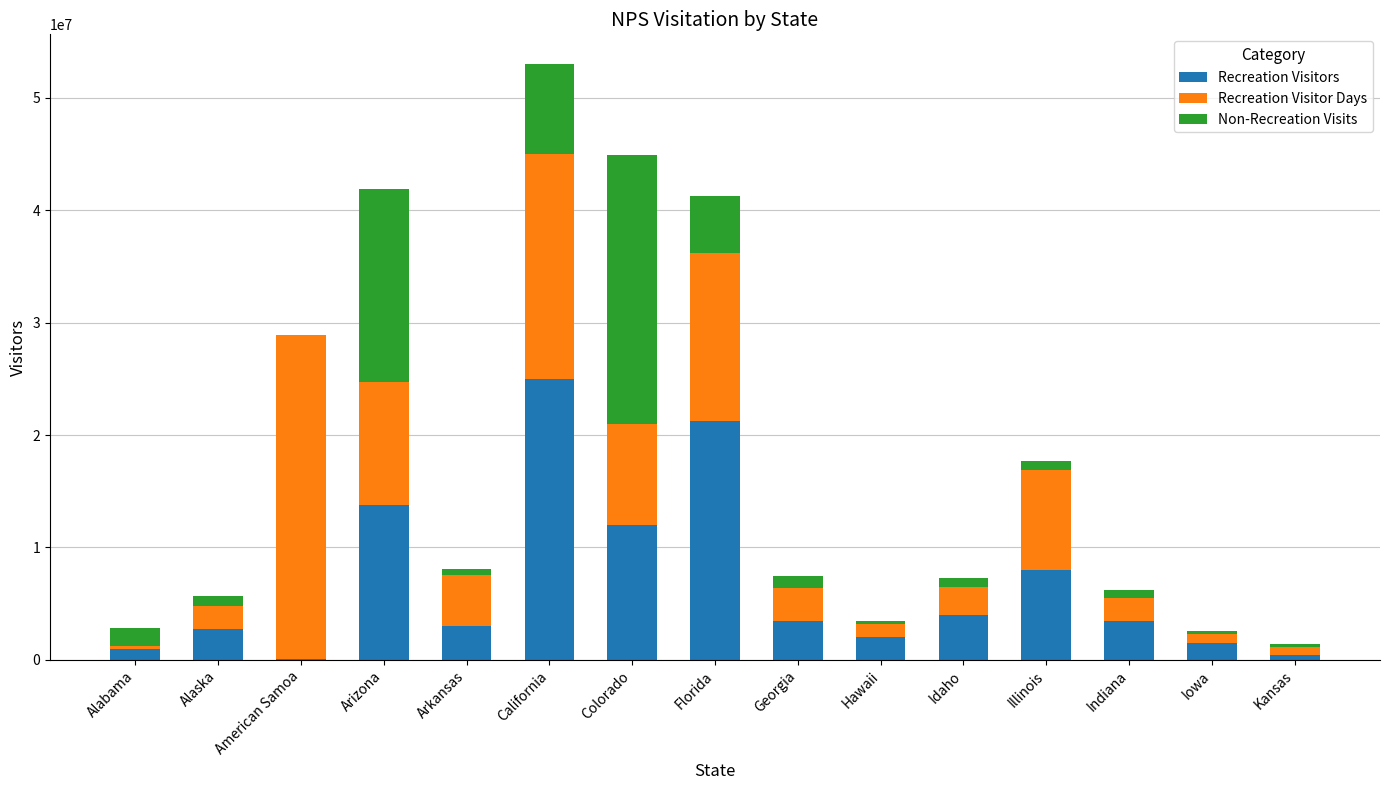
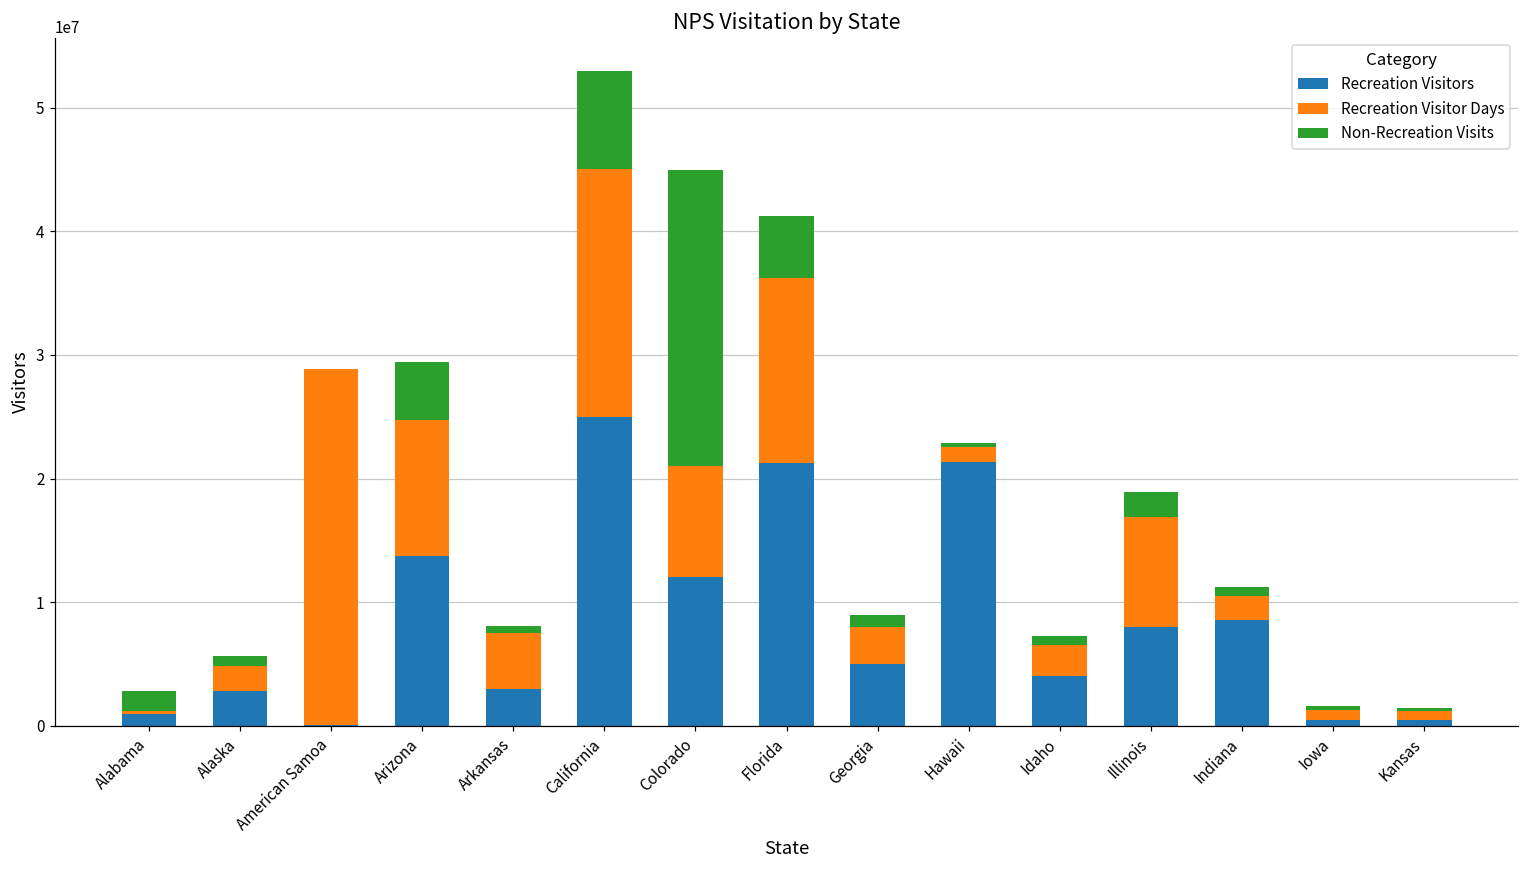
Non-Recreation Visits, Arizona: 17200000 -> 4700000
Recreation Visitors, Georgia: 3400000 -> 5000000
Recreation Visitors, Hawaii: 2000000 -> 21400000
Non-Recreation Visits, Illinois: 800000 -> 2000000
Recreation Visitors, Indiana: 3500000 -> 8500000
Recreation Visitors, Iowa: 1500000 -> 500000
